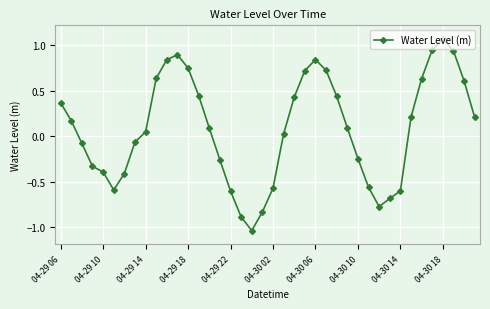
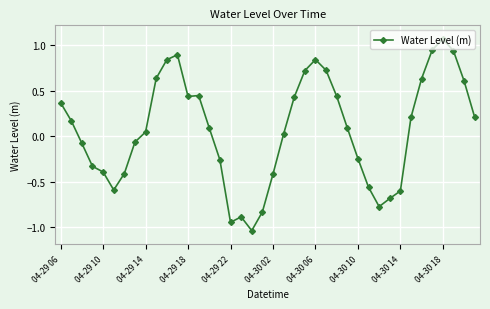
04-29 18: 0.7 -> 0.4
04-29 22: -0.6 -> -0.9
04-30 02: -0.6 -> -0.4
